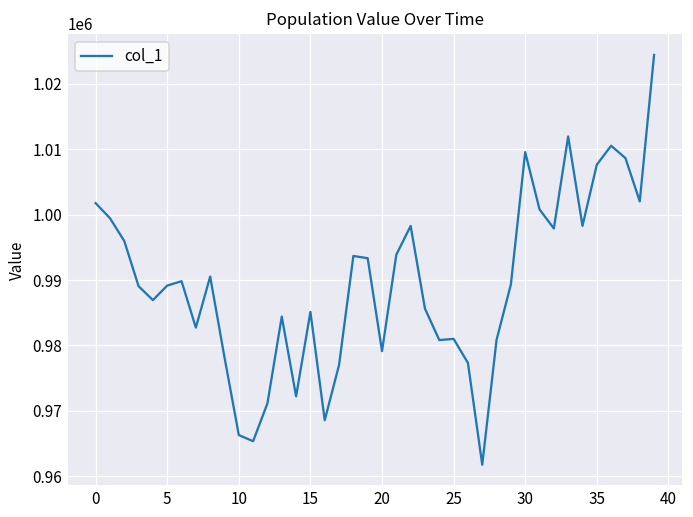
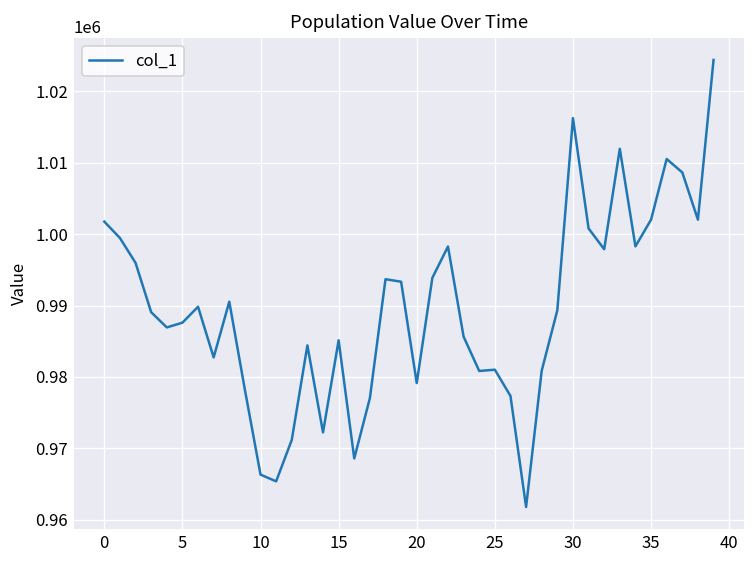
5: 989000 -> 988000
30: 1010000 -> 1016000
35: 1008000 -> 1002000
